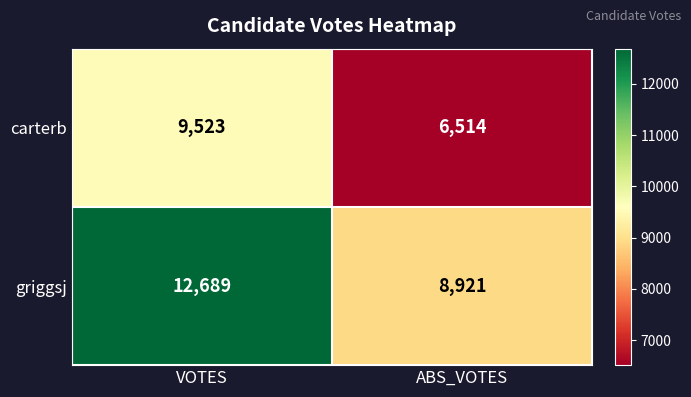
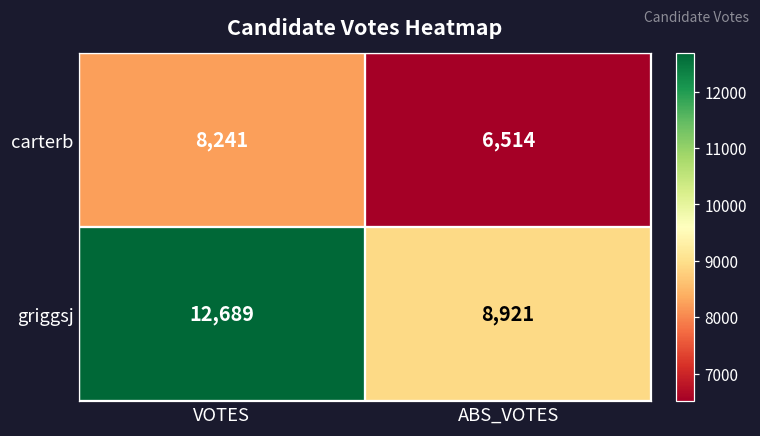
carterb, VOTES: 9,523 -> 8,241
